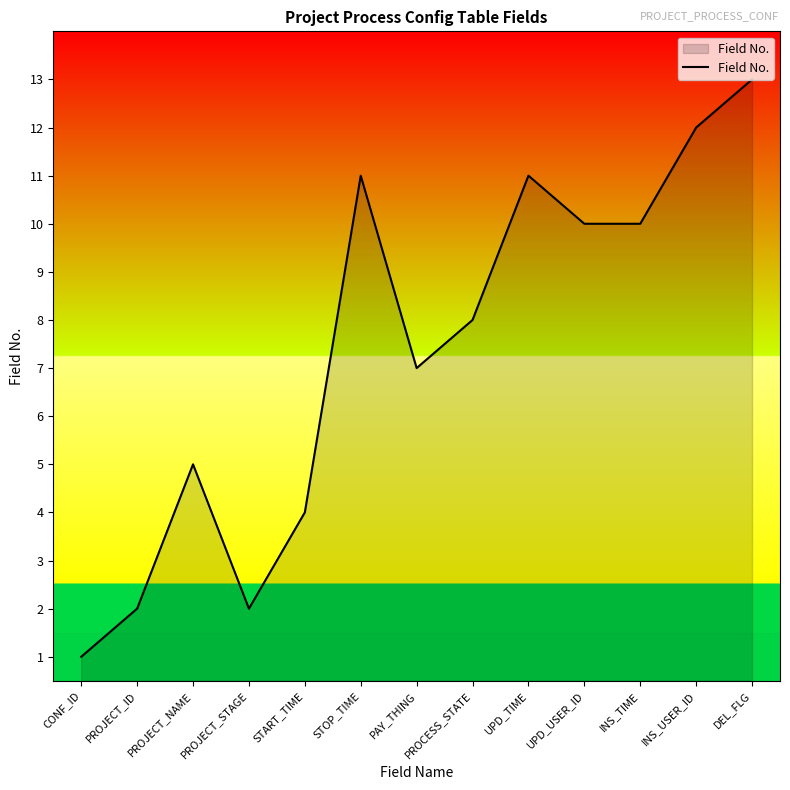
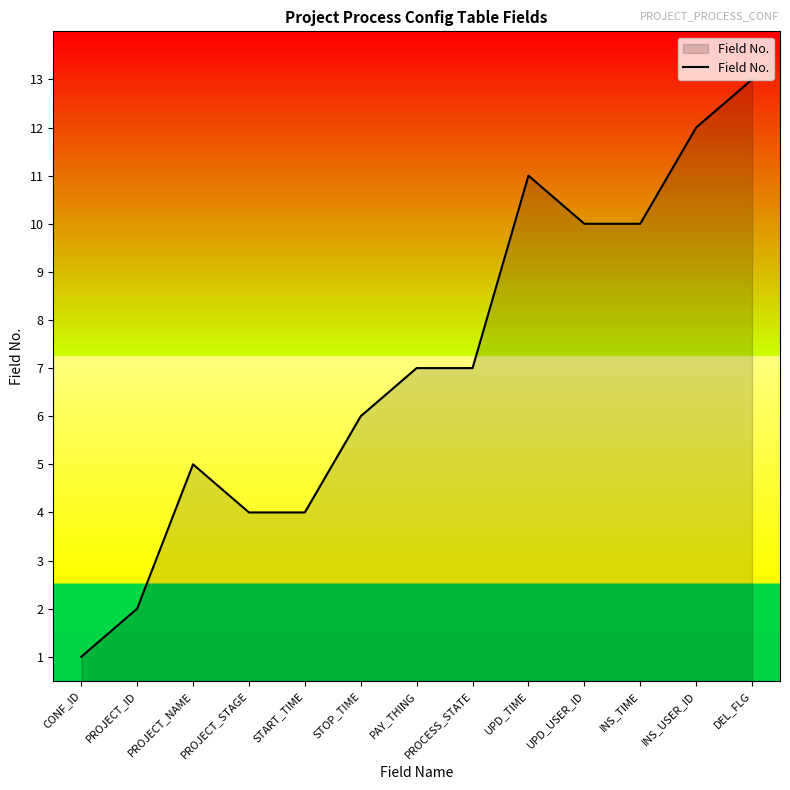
PROJECT_STAGE: 2 -> 4
STOP_TIME: 11 -> 6
PROCESS_STATE: 8 -> 7
